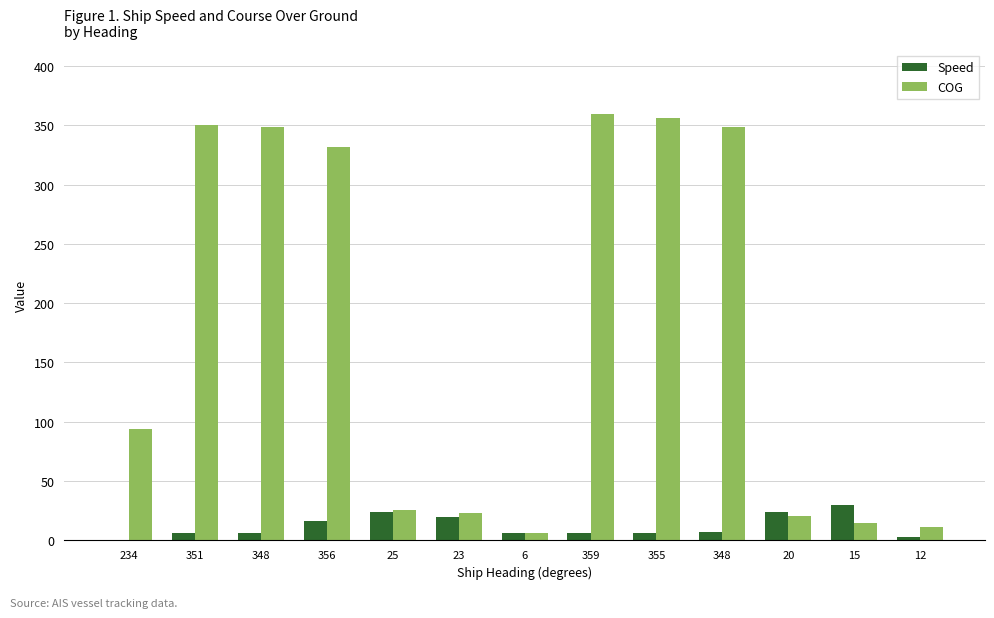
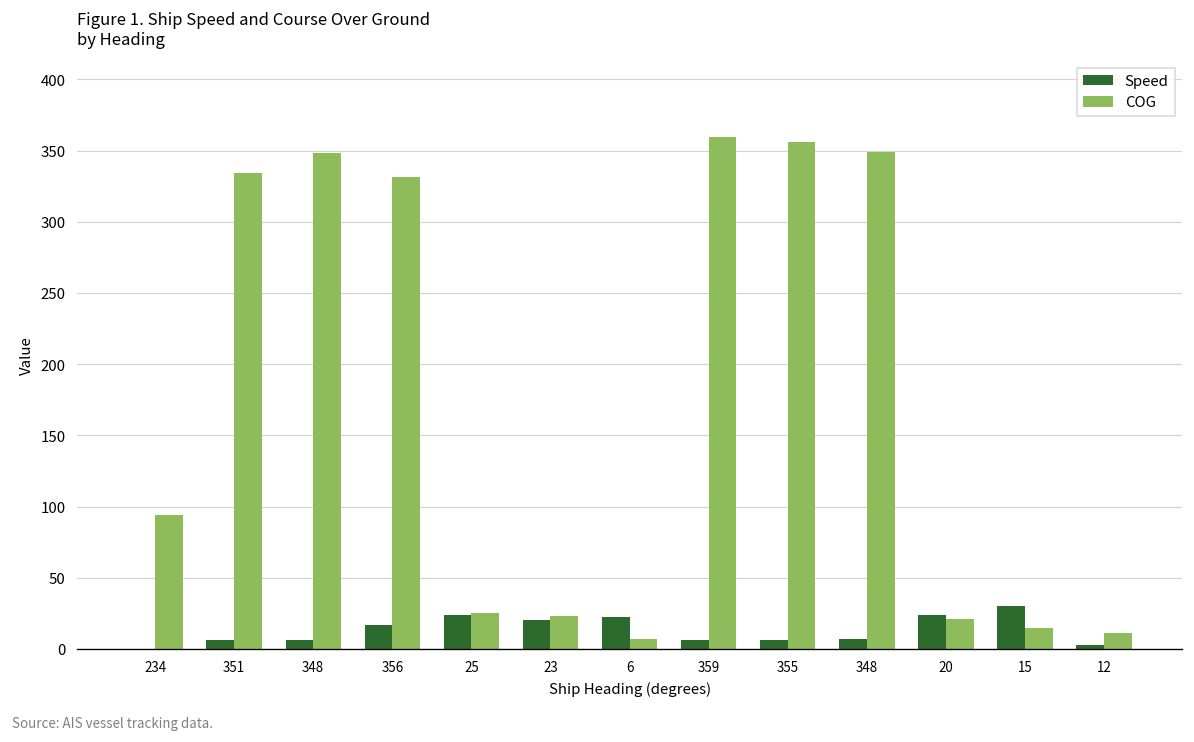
COG, 351: 351 -> 335
Speed, 6: 7 -> 22
